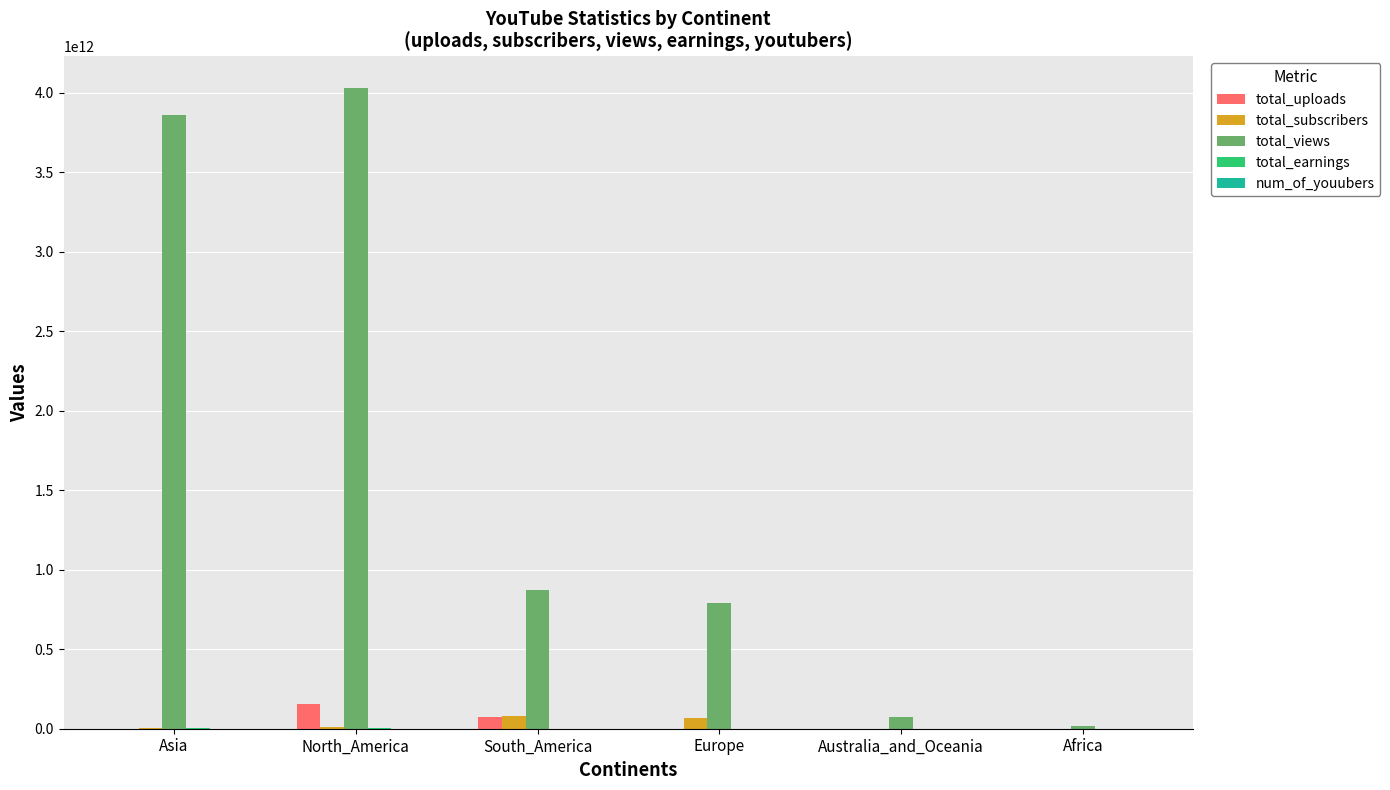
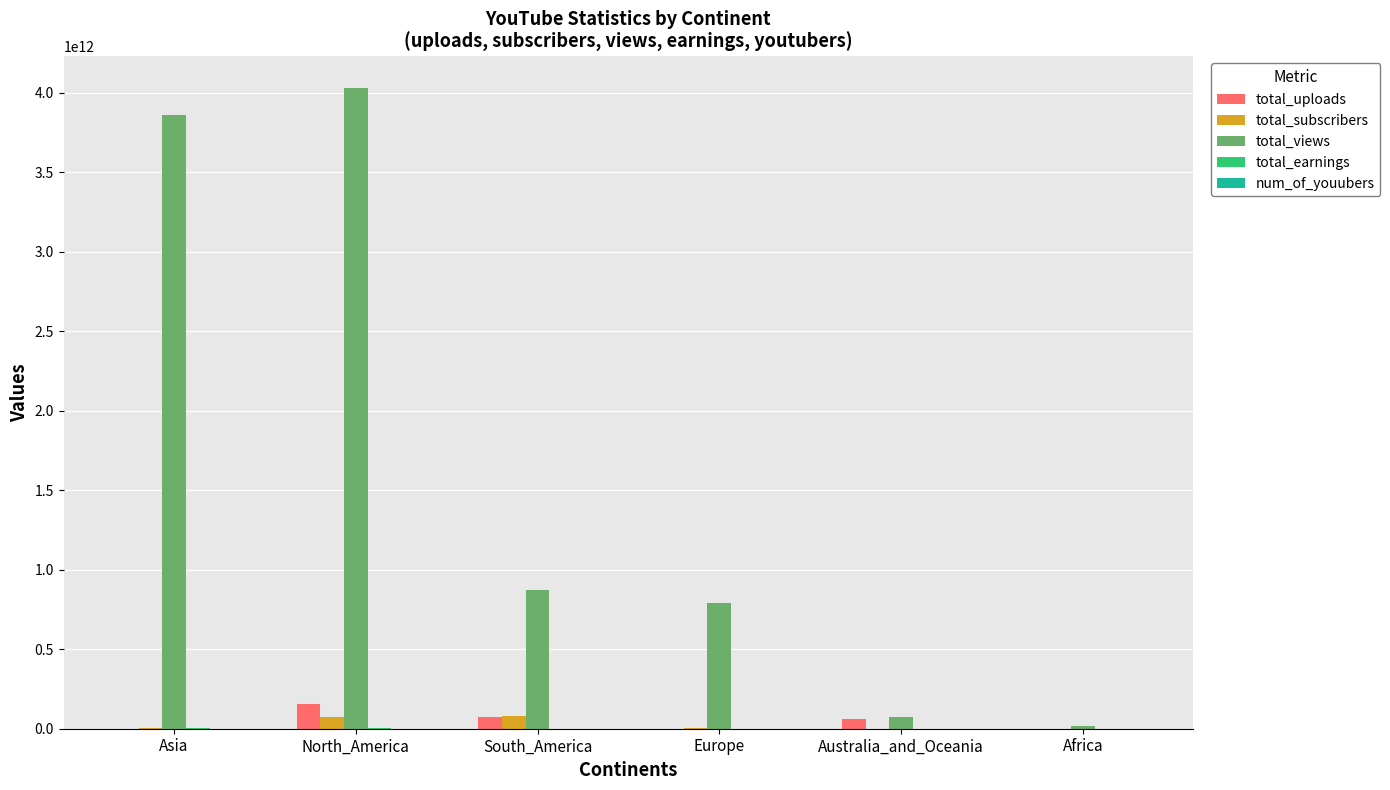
total_subscribers, North_America: 10000000000 -> 70000000000
total_subscribers, Europe: 70000000000 -> 0
total_uploads, Australia_and_Oceania: 0 -> 60000000000
